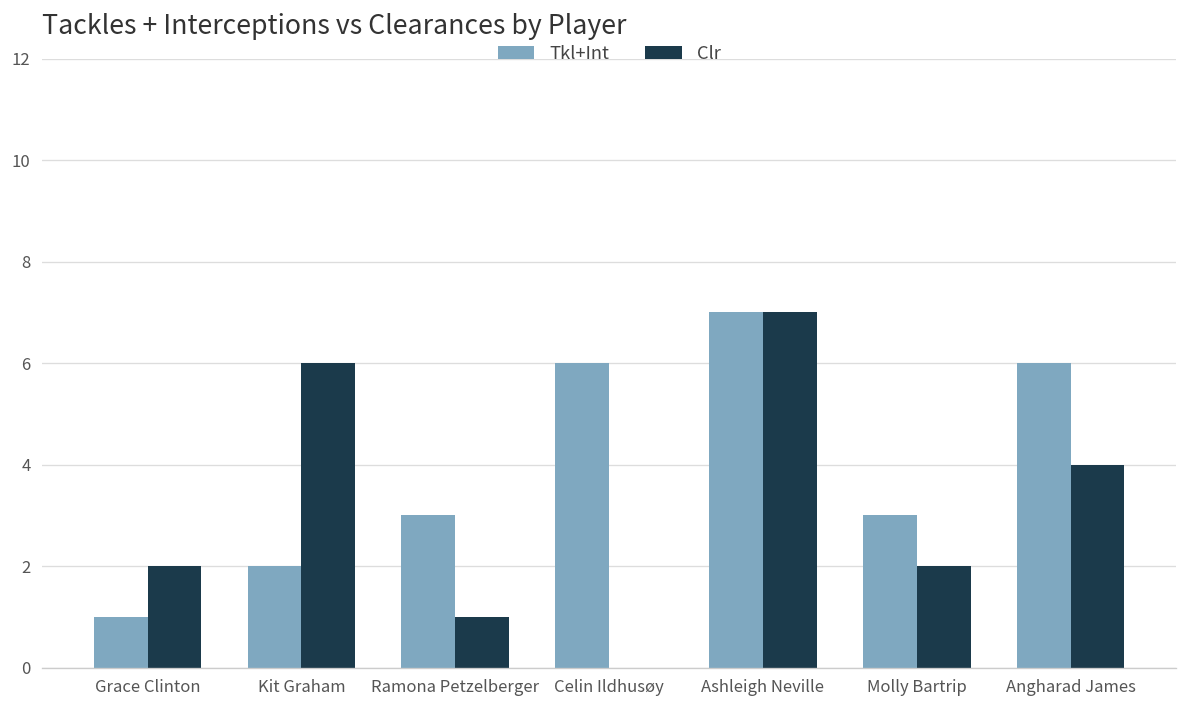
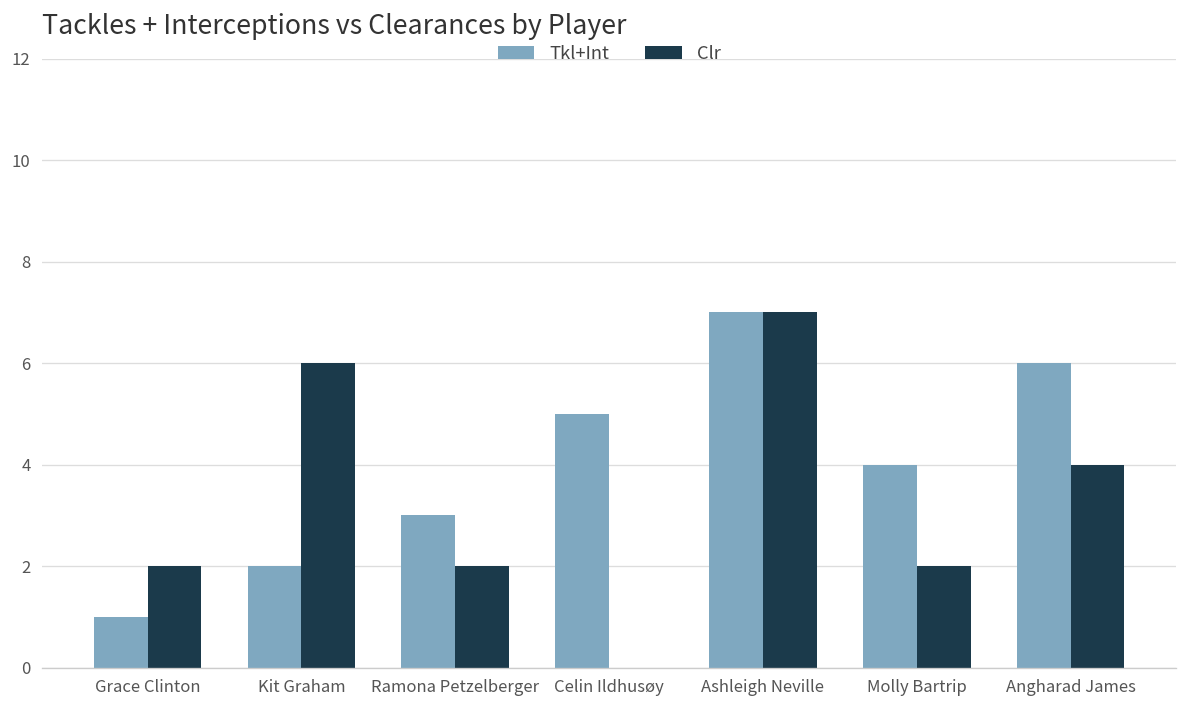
Clr, Ramona Petzelberger: 1 -> 2
Tkl+Int, Celin Ildhusøy: 6 -> 5
Tkl+Int, Molly Bartrip: 3 -> 4
